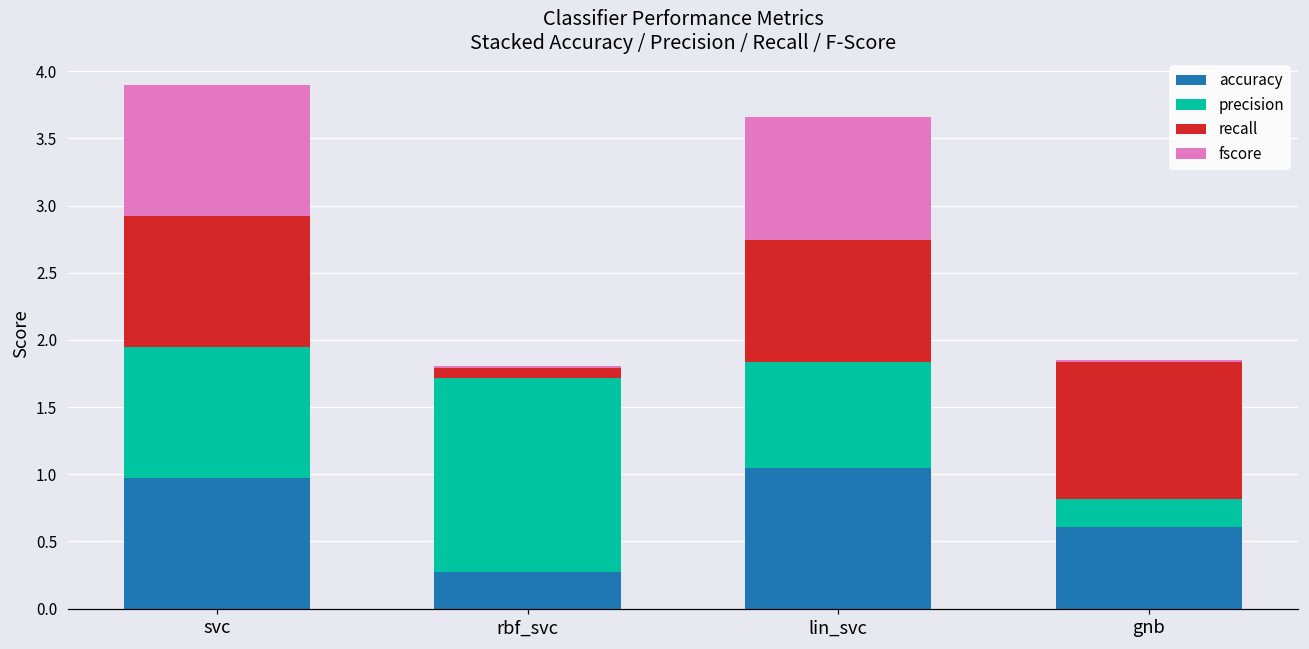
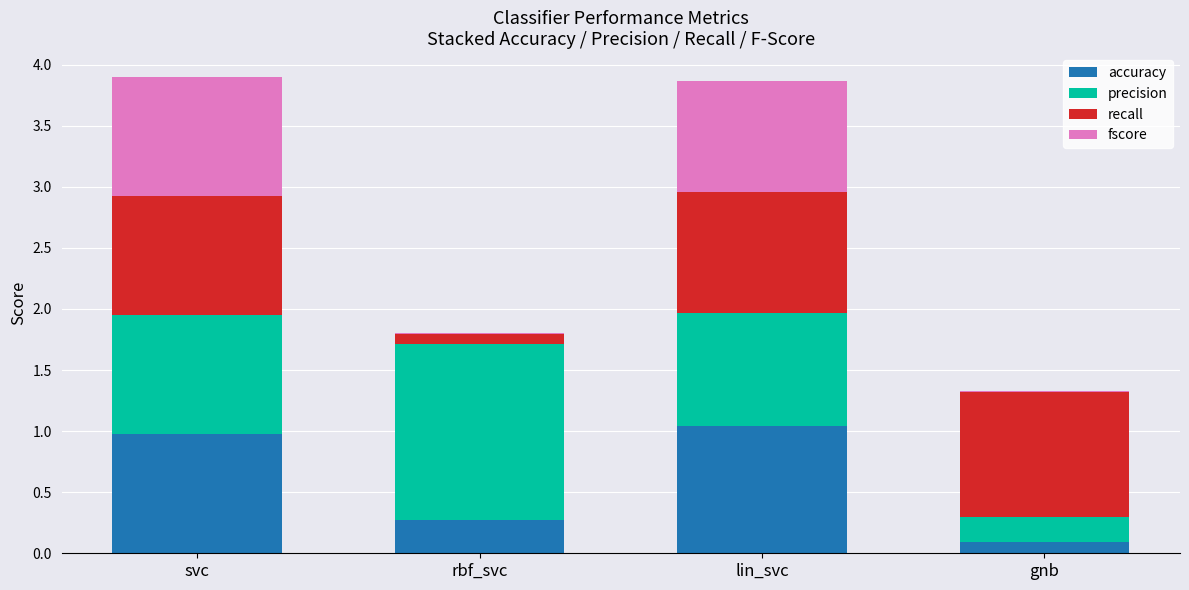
precision, lin_svc: 0.79 -> 0.92
recall, lin_svc: 0.91 -> 0.99
accuracy, gnb: 0.61 -> 0.09
